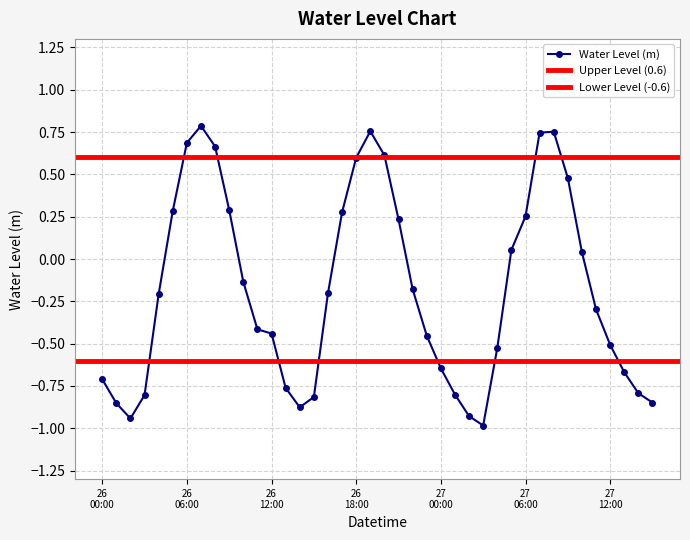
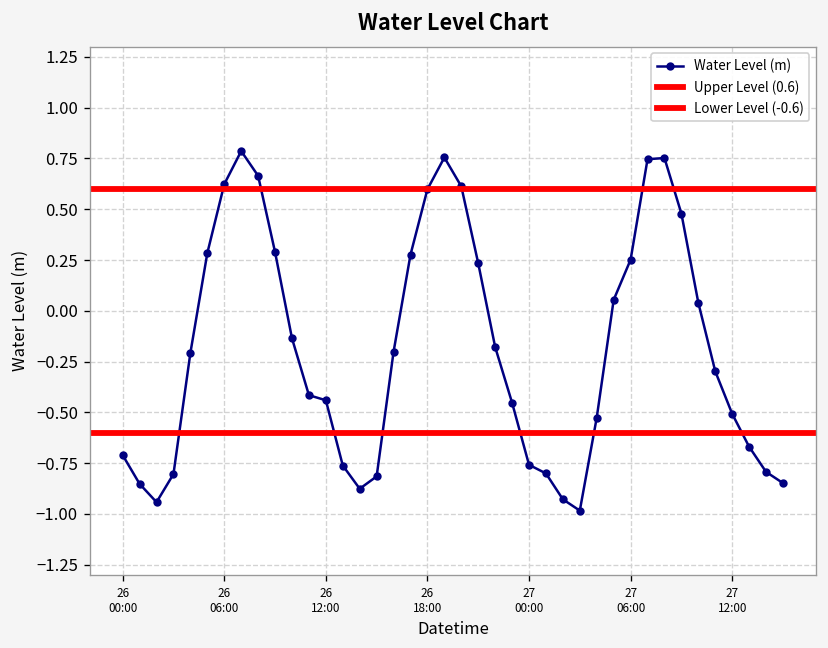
26 06:00: 0.69 -> 0.62
27 00:00: -0.65 -> -0.76
